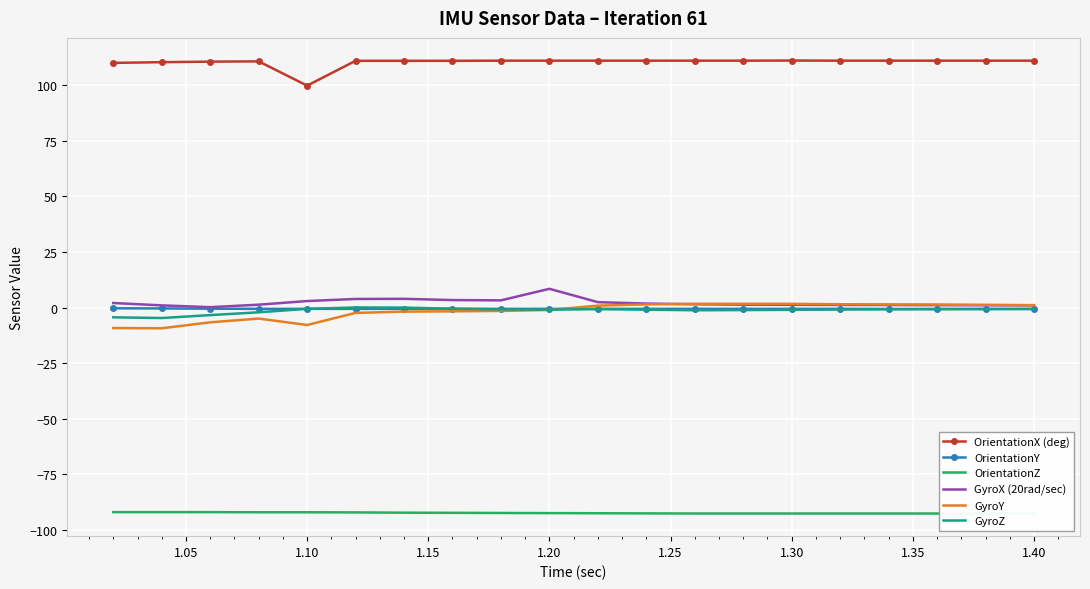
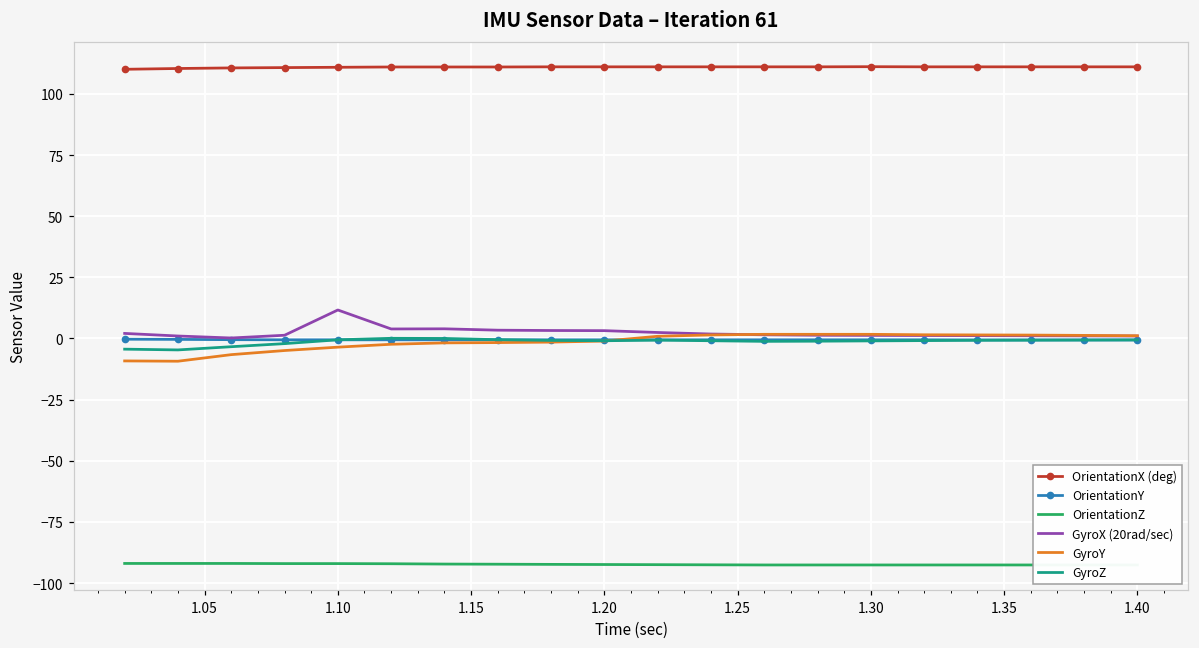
OrientationX (deg), 1.10: 100 -> 111
GyroX (20rad/sec), 1.10: 3 -> 12
GyroY, 1.10: -8 -> -4
GyroX (20rad/sec), 1.20: 8 -> 3
